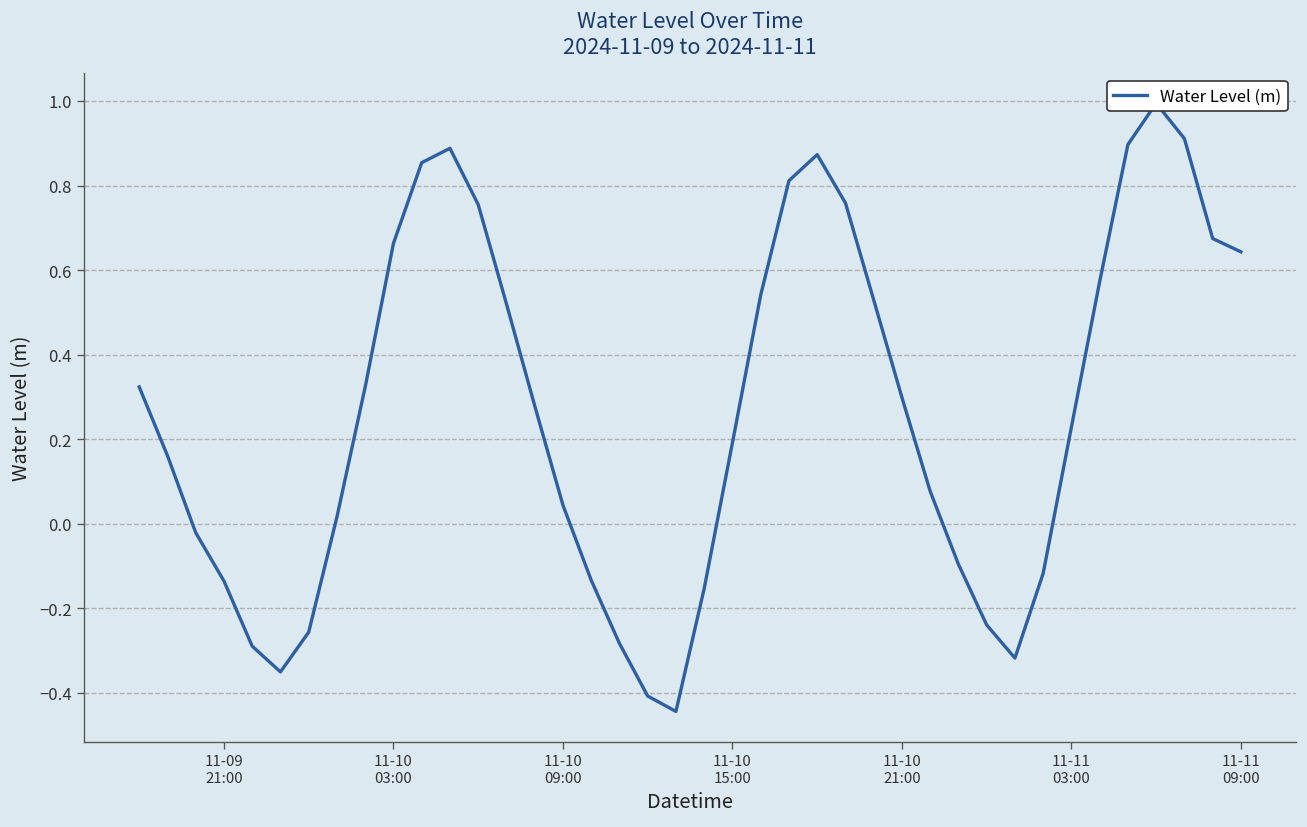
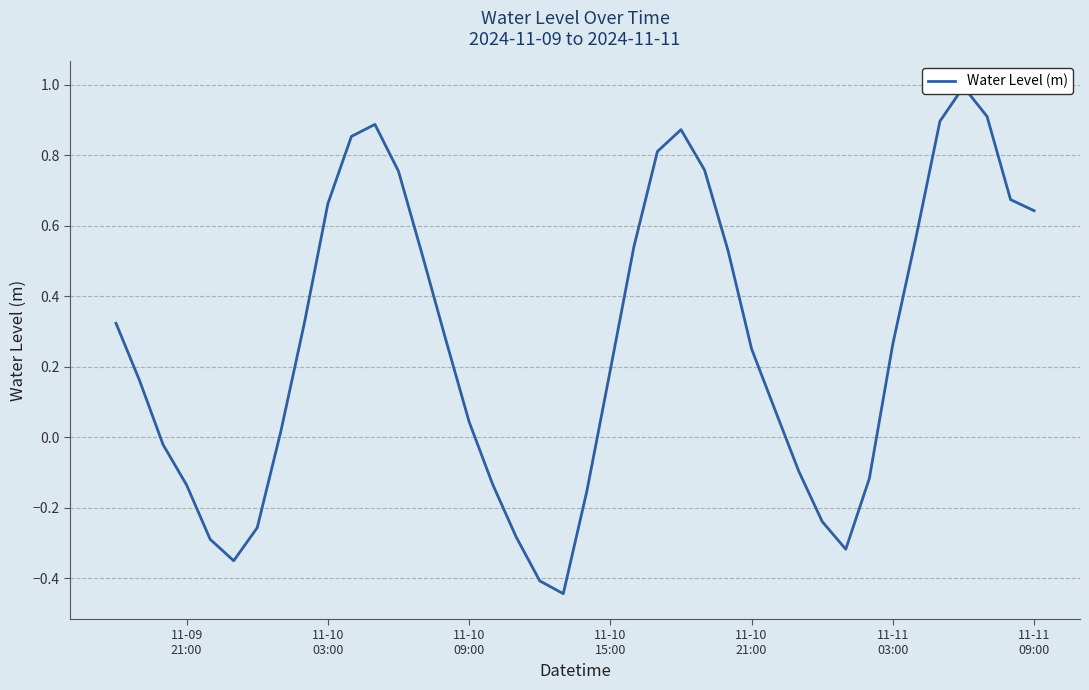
11-10 21:00: 0.30 -> 0.25
11-11 03:00: 0.23 -> 0.27
